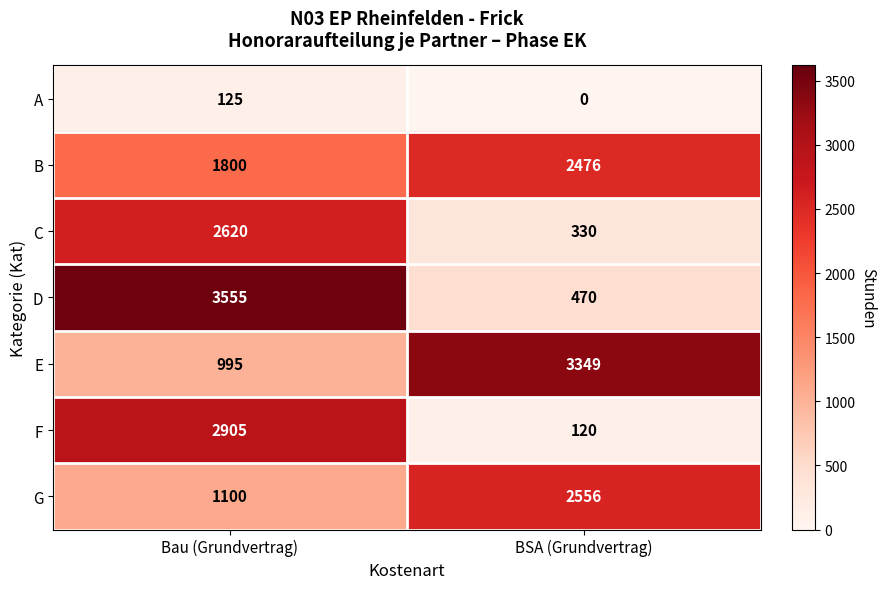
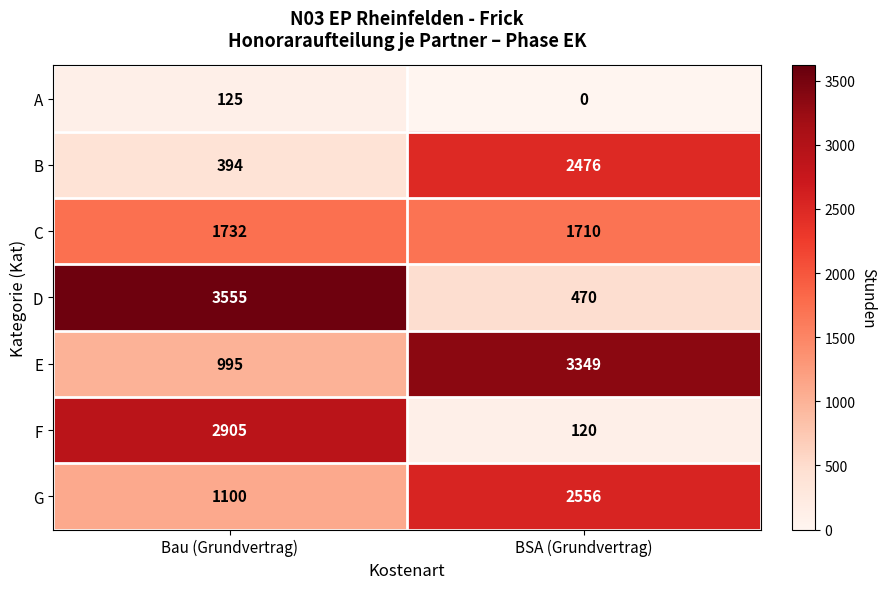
B, Bau (Grundvertrag): 1800 -> 394
C, Bau (Grundvertrag): 2620 -> 1732
C, BSA (Grundvertrag): 330 -> 1710
